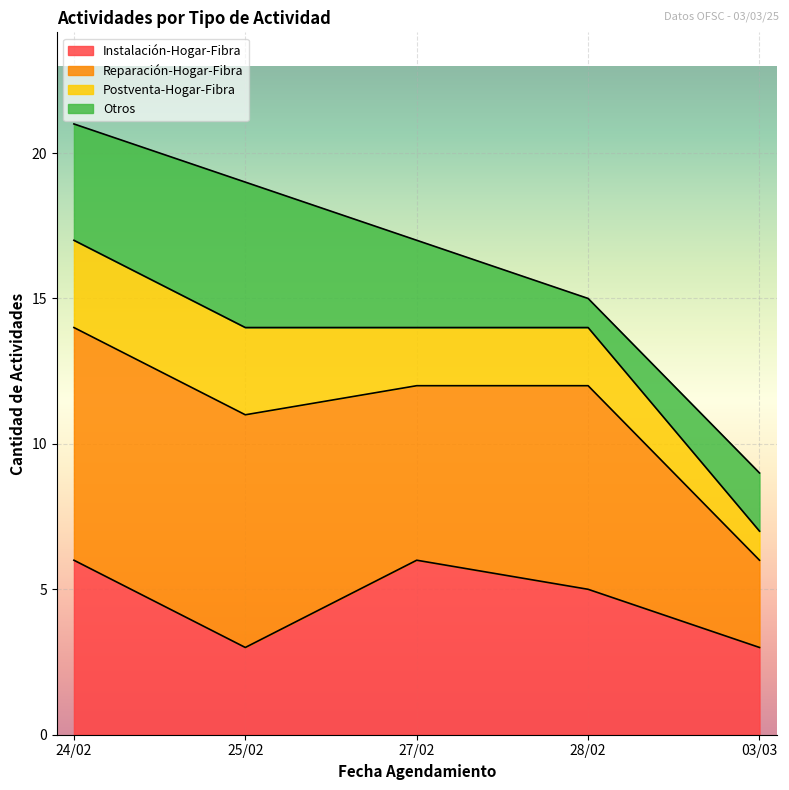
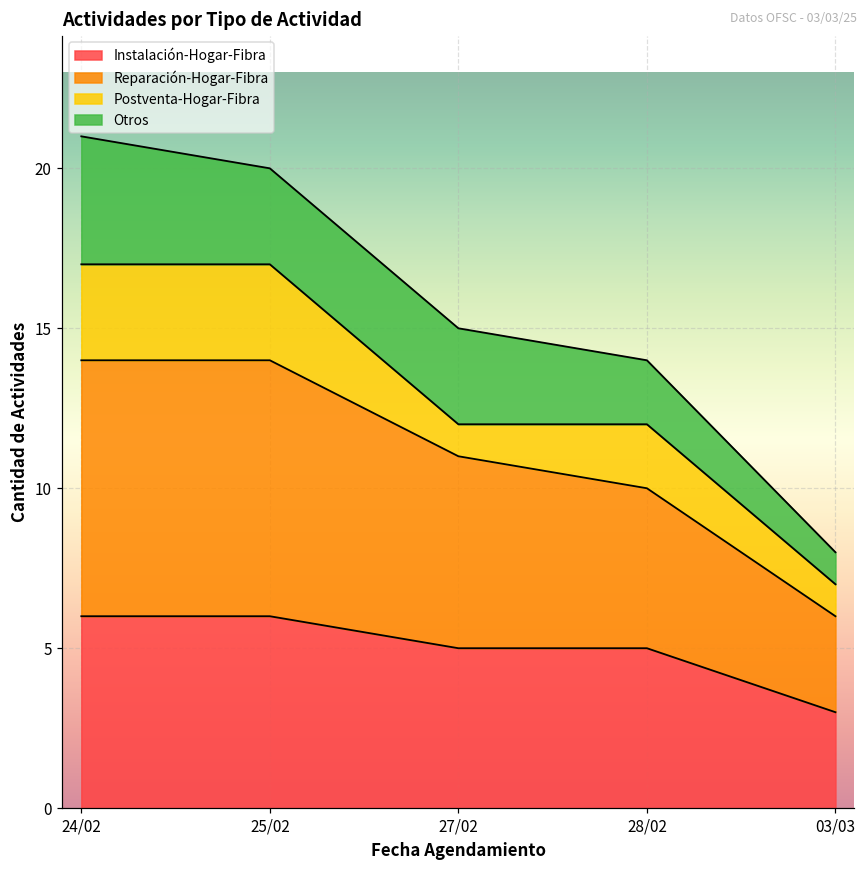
Instalación-Hogar-Fibra, 25/02: 3 -> 6
Otros, 25/02: 5 -> 3
Instalación-Hogar-Fibra, 27/02: 6 -> 5
Postventa-Hogar-Fibra, 27/02: 2 -> 1
Reparación-Hogar-Fibra, 28/02: 7 -> 5
Otros, 28/02: 1 -> 2
Otros, 03/03: 2 -> 1
